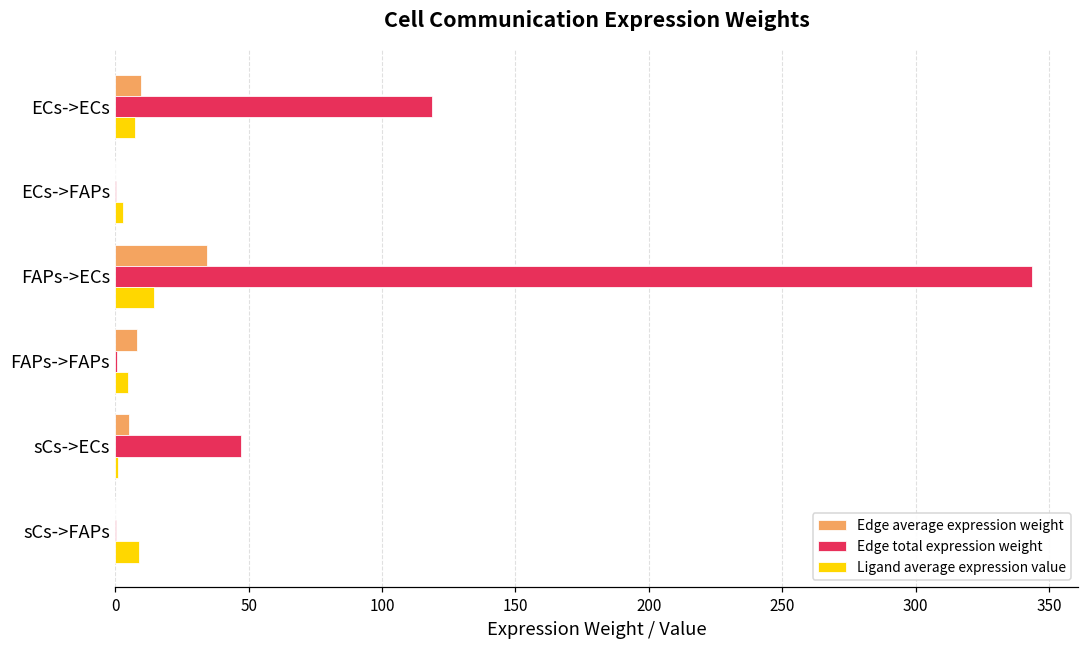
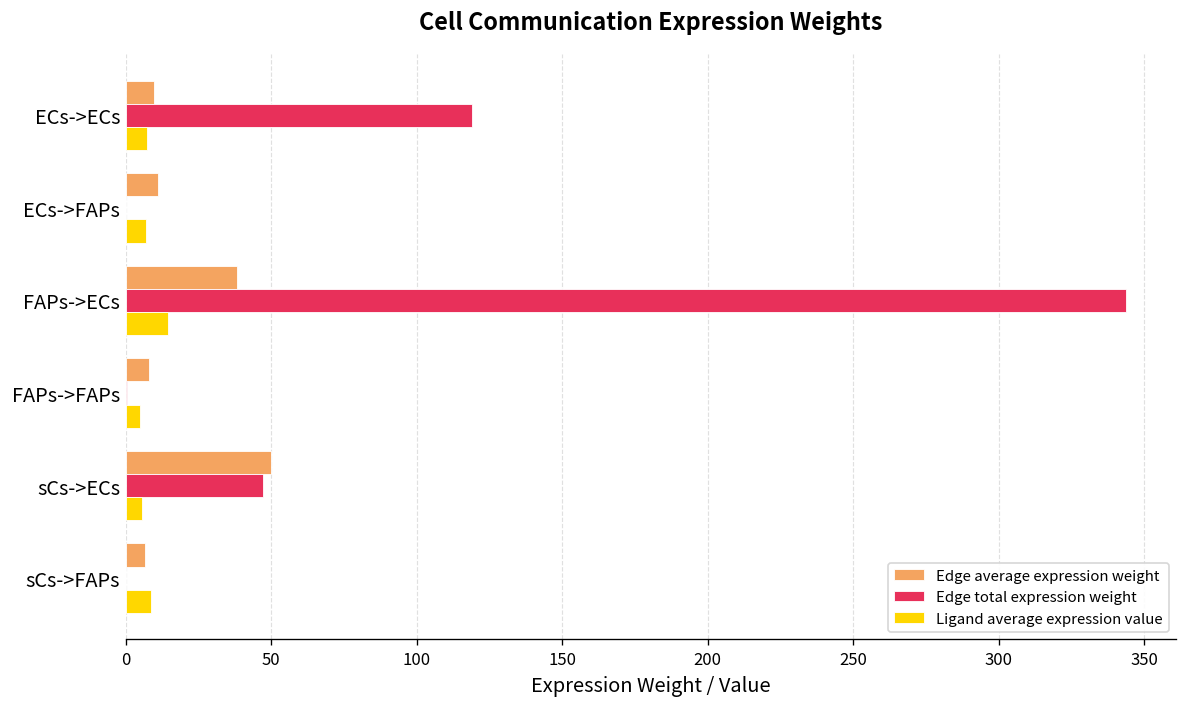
Edge average expression weight, ECs->FAPs: 0 -> 11
Ligand average expression value, ECs->FAPs: 3 -> 7
Edge average expression weight, FAPs->ECs: 34 -> 38
Edge average expression weight, sCs->ECs: 5 -> 50
Ligand average expression value, sCs->ECs: 1 -> 5
Edge average expression weight, sCs->FAPs: 0 -> 7
